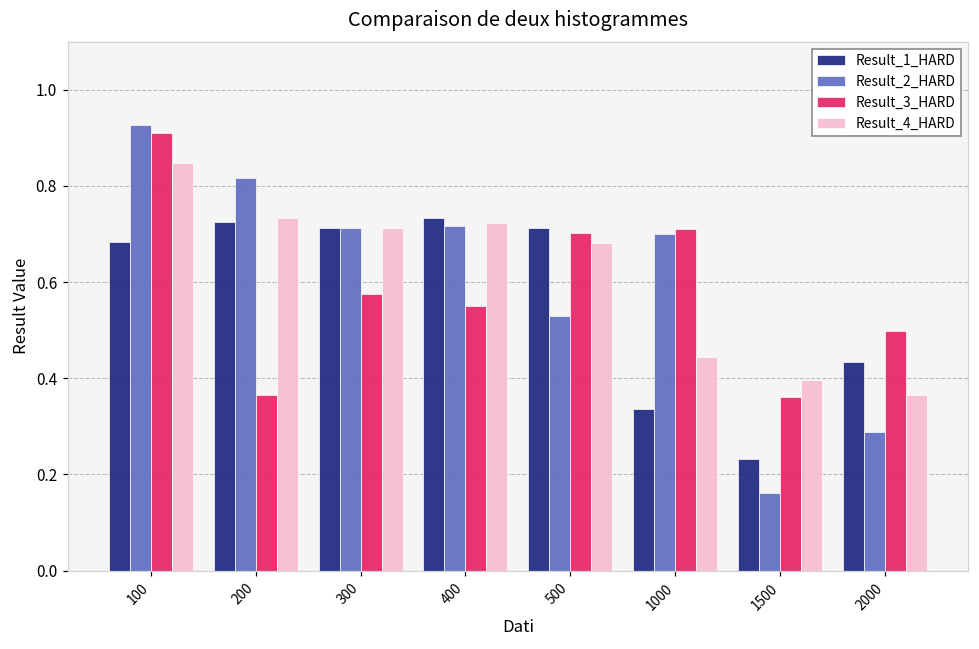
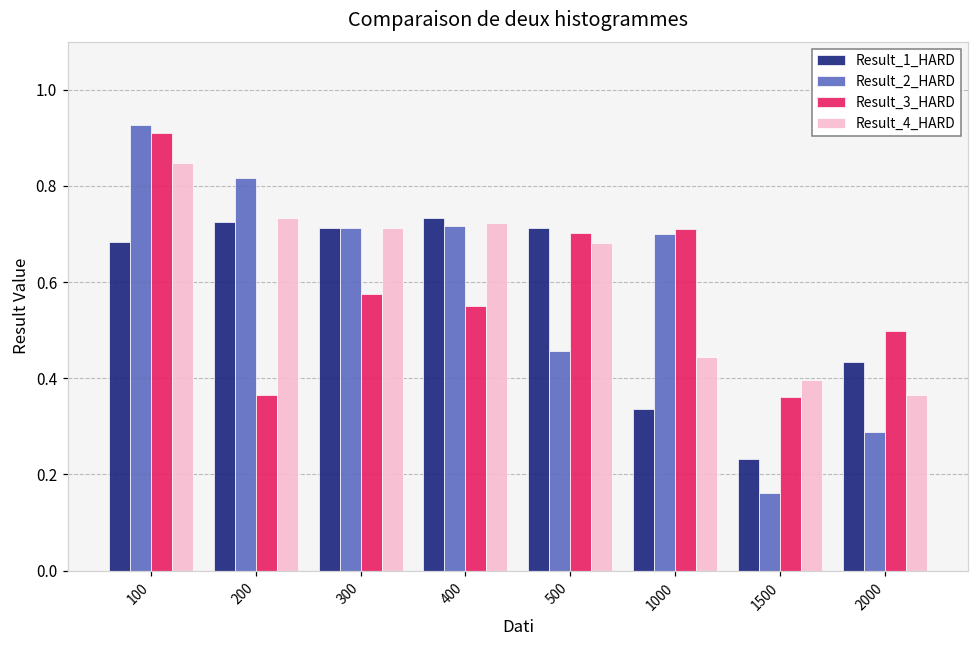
Result_2_HARD, 500: 0.53 -> 0.46
